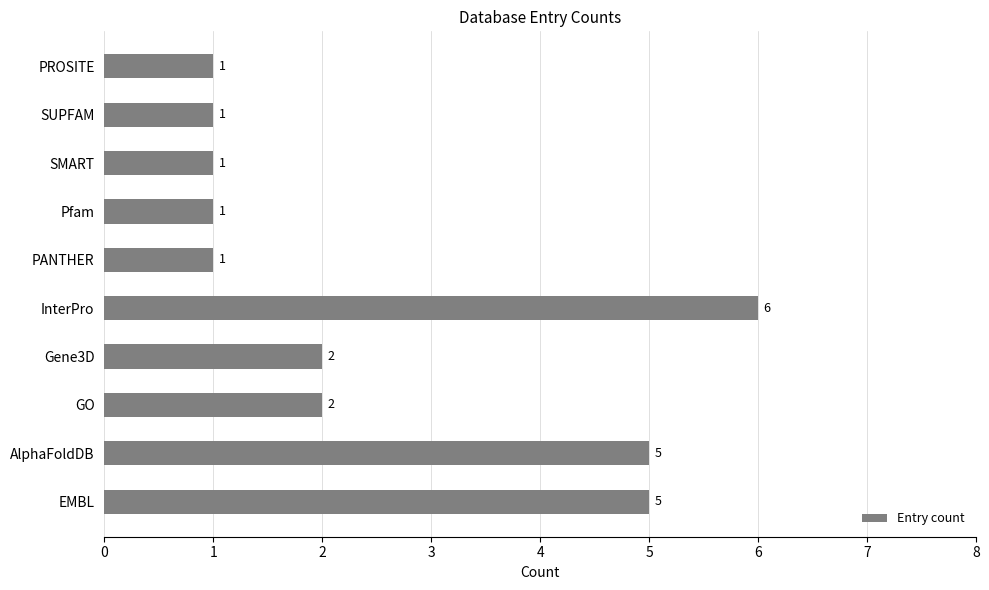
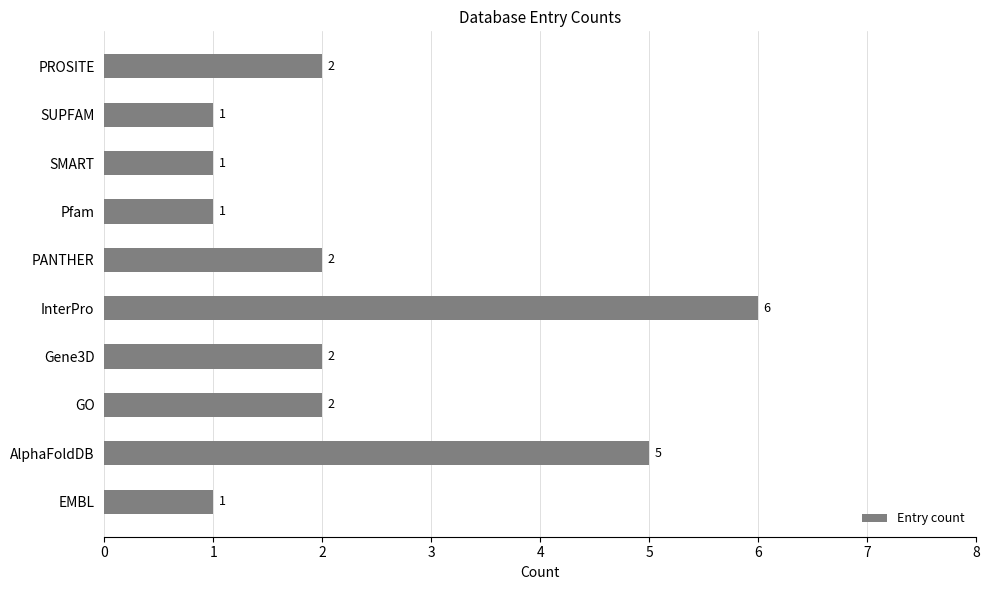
PROSITE: 1 -> 2
PANTHER: 1 -> 2
EMBL: 5 -> 1
